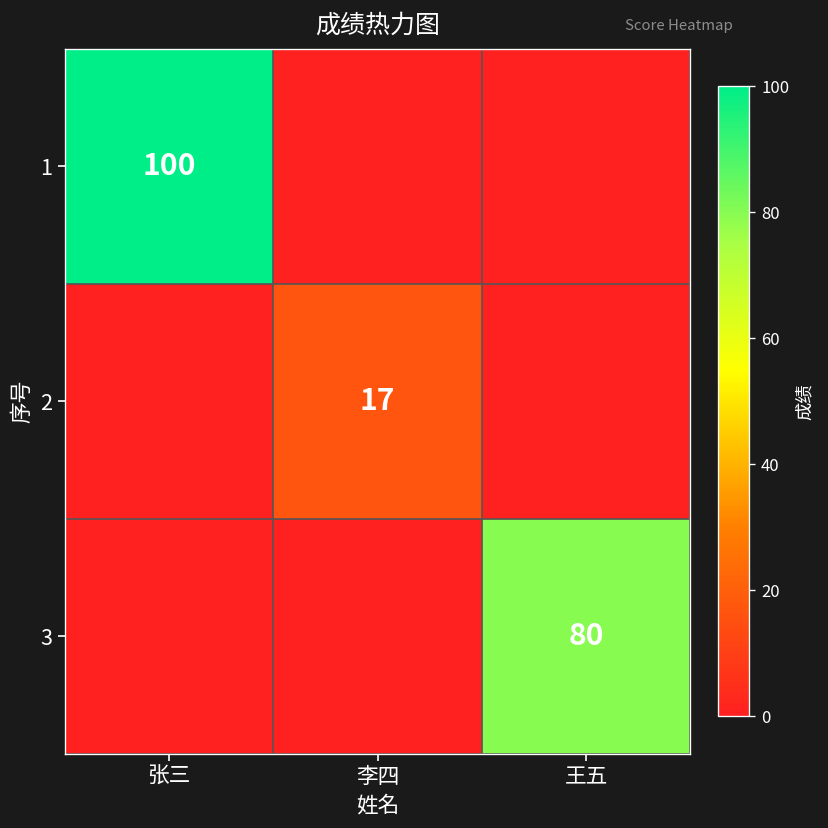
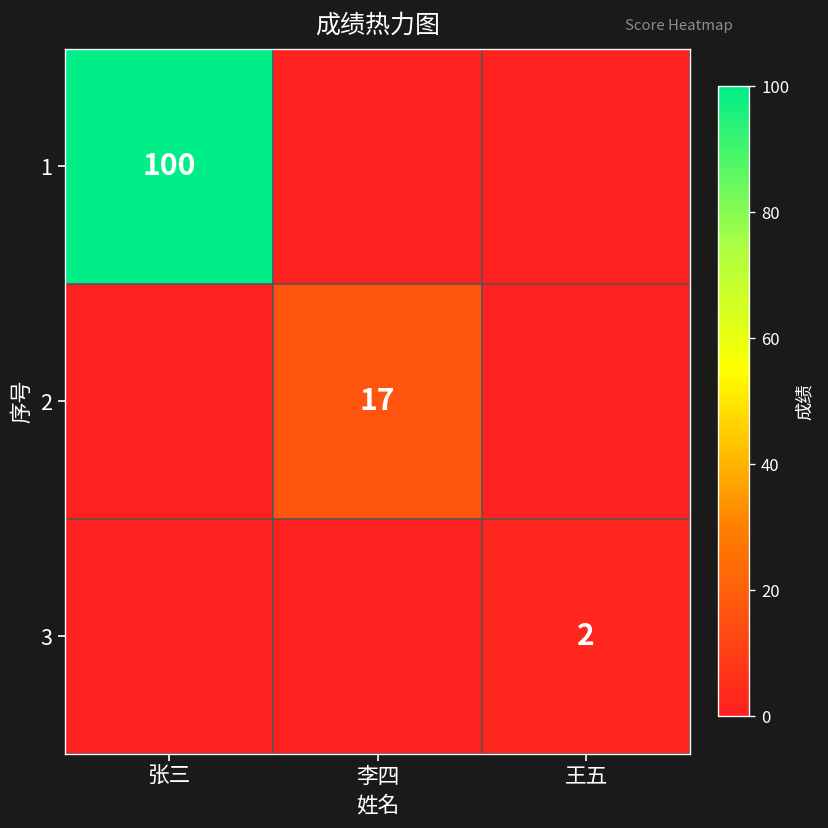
3, 王五: 80 -> 2
